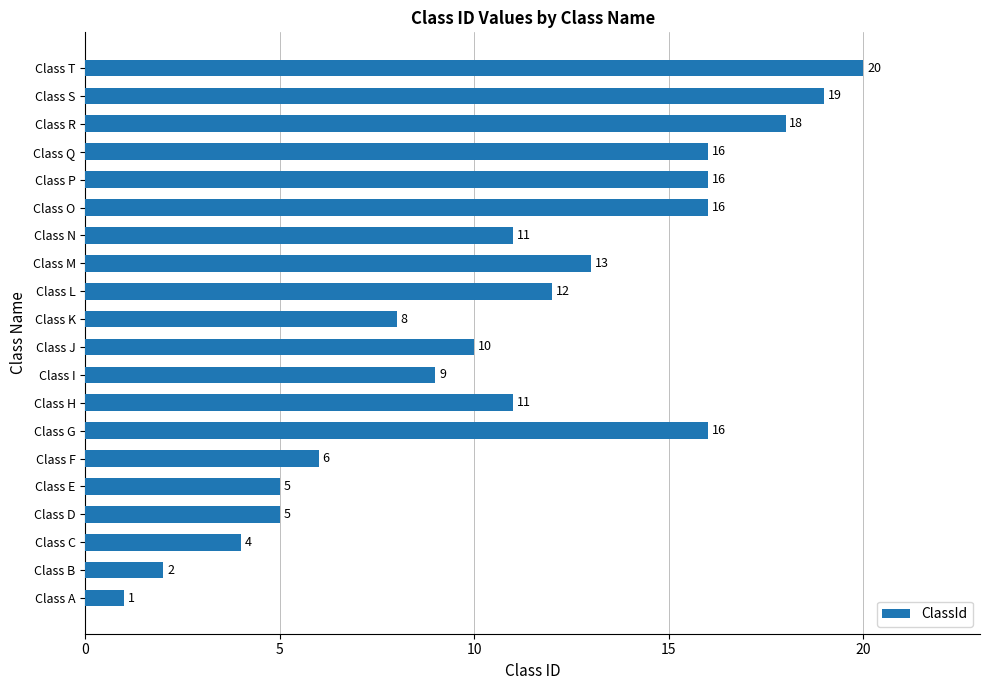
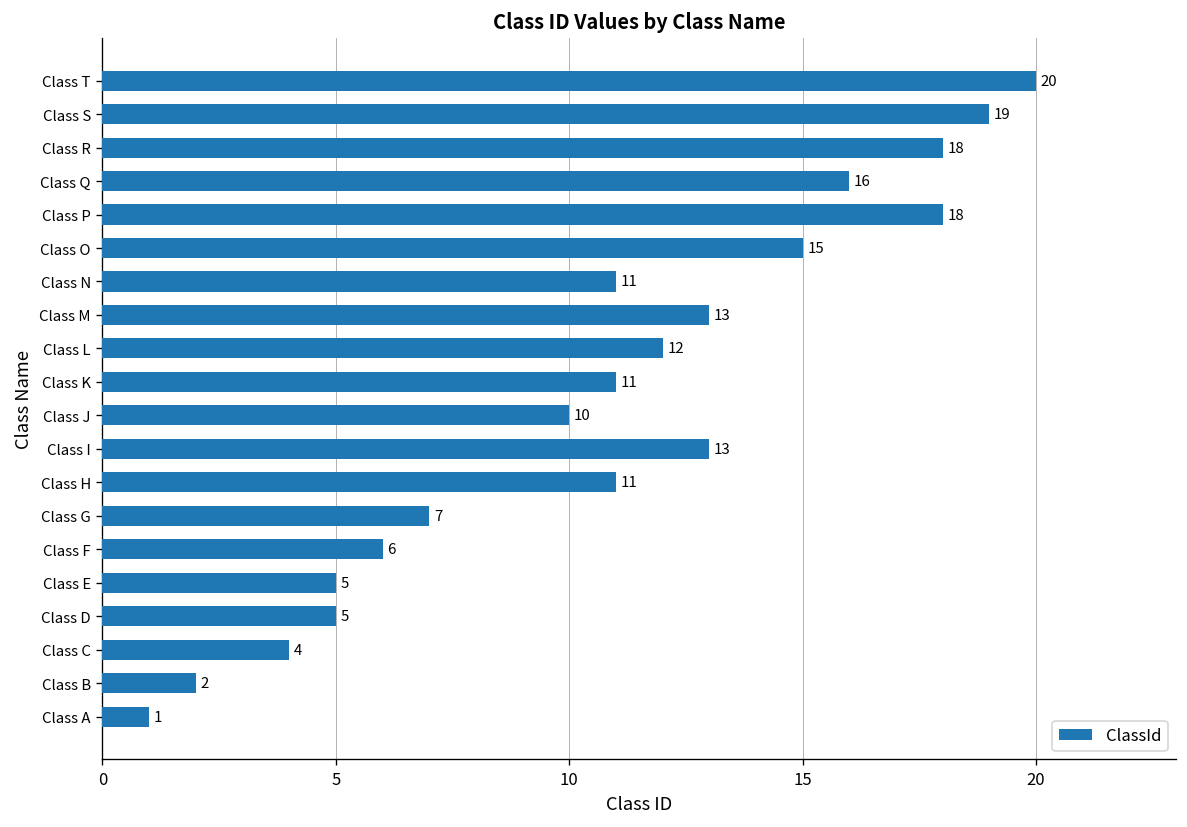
Class P: 16 -> 18
Class O: 16 -> 15
Class K: 8 -> 11
Class I: 9 -> 13
Class G: 16 -> 7
